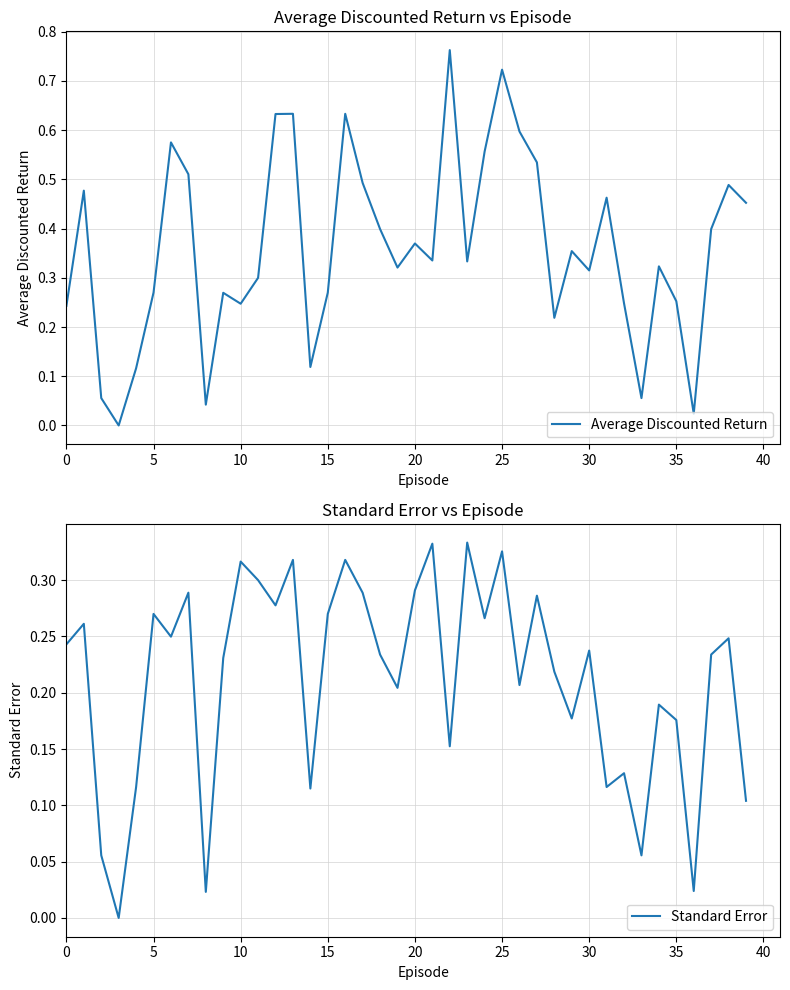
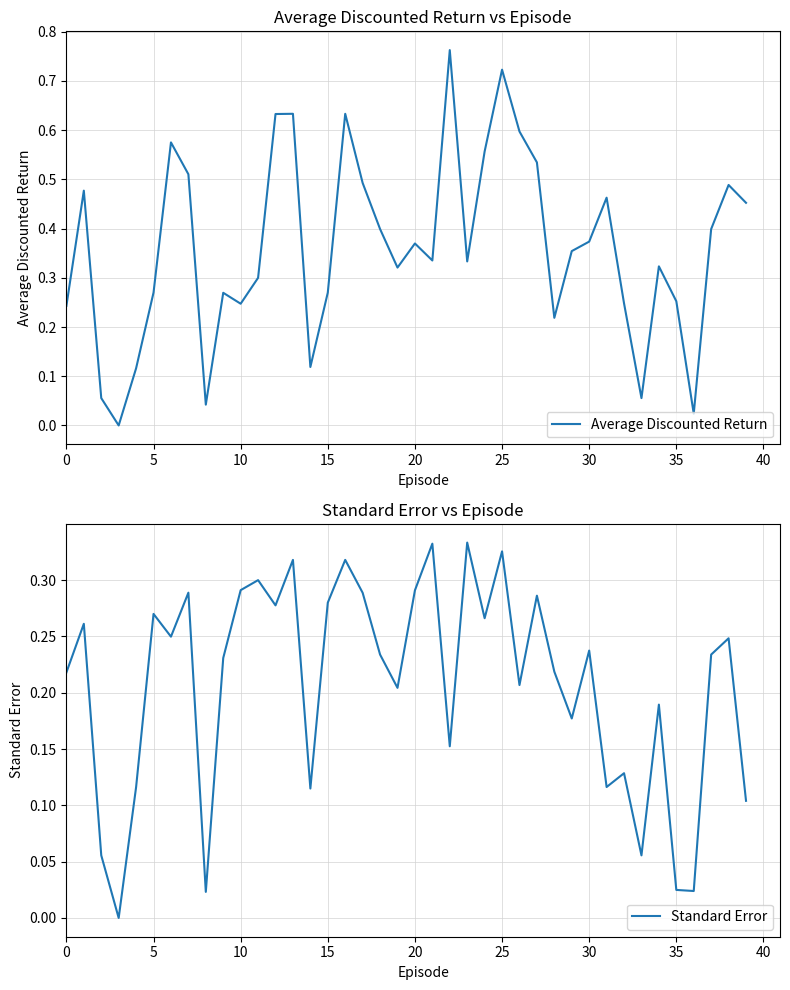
Average Discounted Return vs Episode, 30: 0.32 -> 0.37
Standard Error vs Episode, 0: 0.243 -> 0.218
Standard Error vs Episode, 10: 0.316 -> 0.291
Standard Error vs Episode, 15: 0.27 -> 0.28
Standard Error vs Episode, 35: 0.176 -> 0.025
